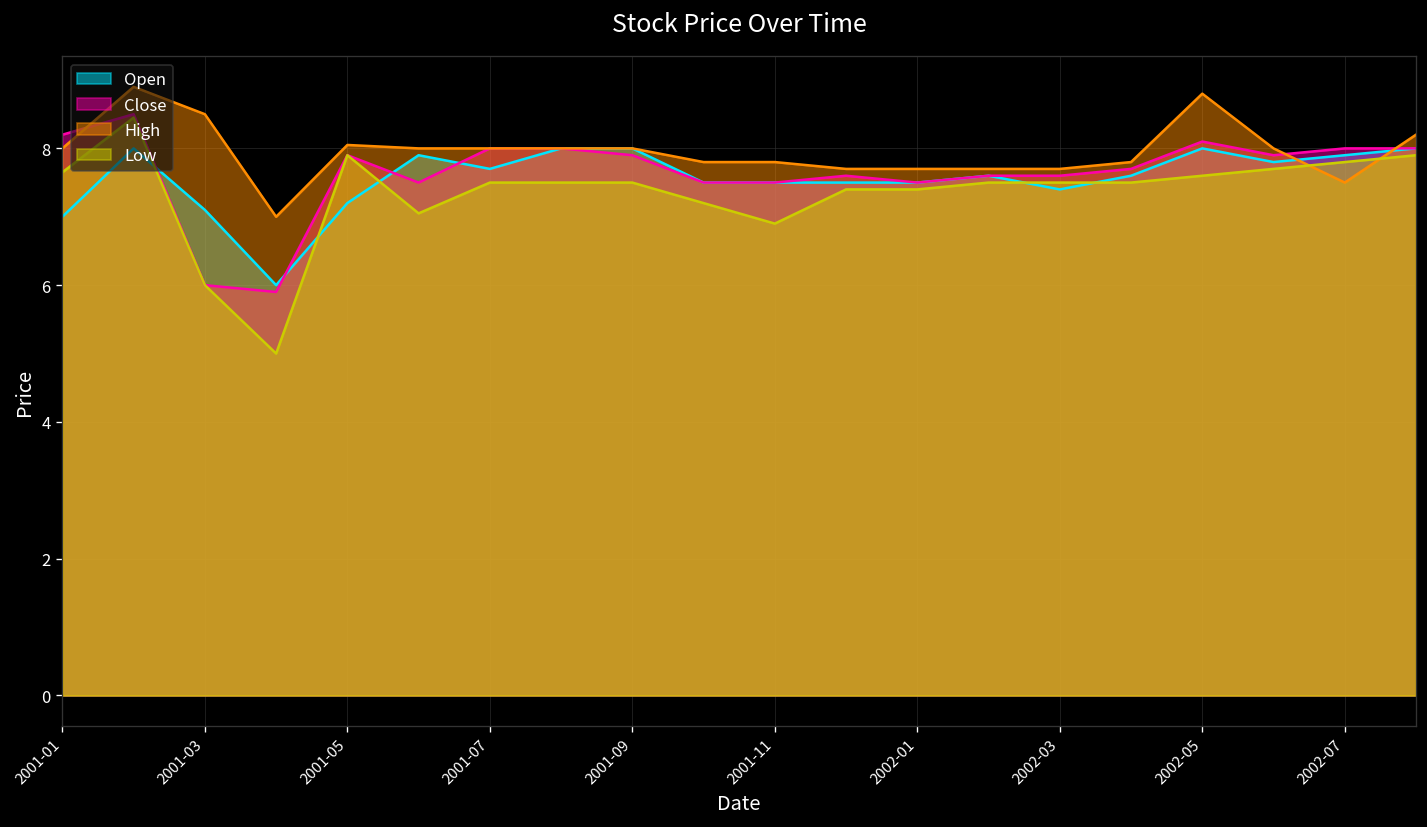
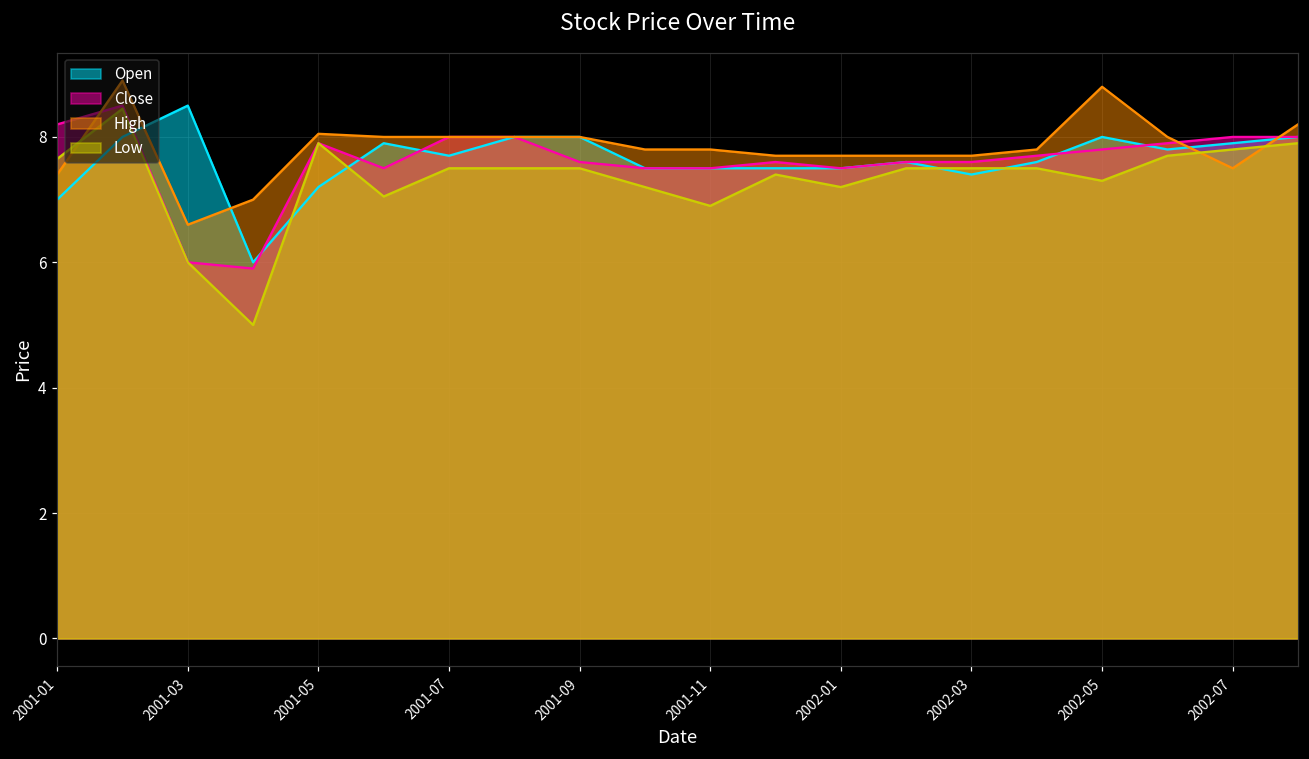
High, 2001-01: 8.0 -> 7.4
Open, 2001-03: 7.1 -> 8.5
High, 2001-03: 8.5 -> 6.6
Close, 2001-09: 7.9 -> 7.6
Low, 2002-01: 7.4 -> 7.2
Close, 2002-05: 8.1 -> 7.8
Low, 2002-05: 7.6 -> 7.3
